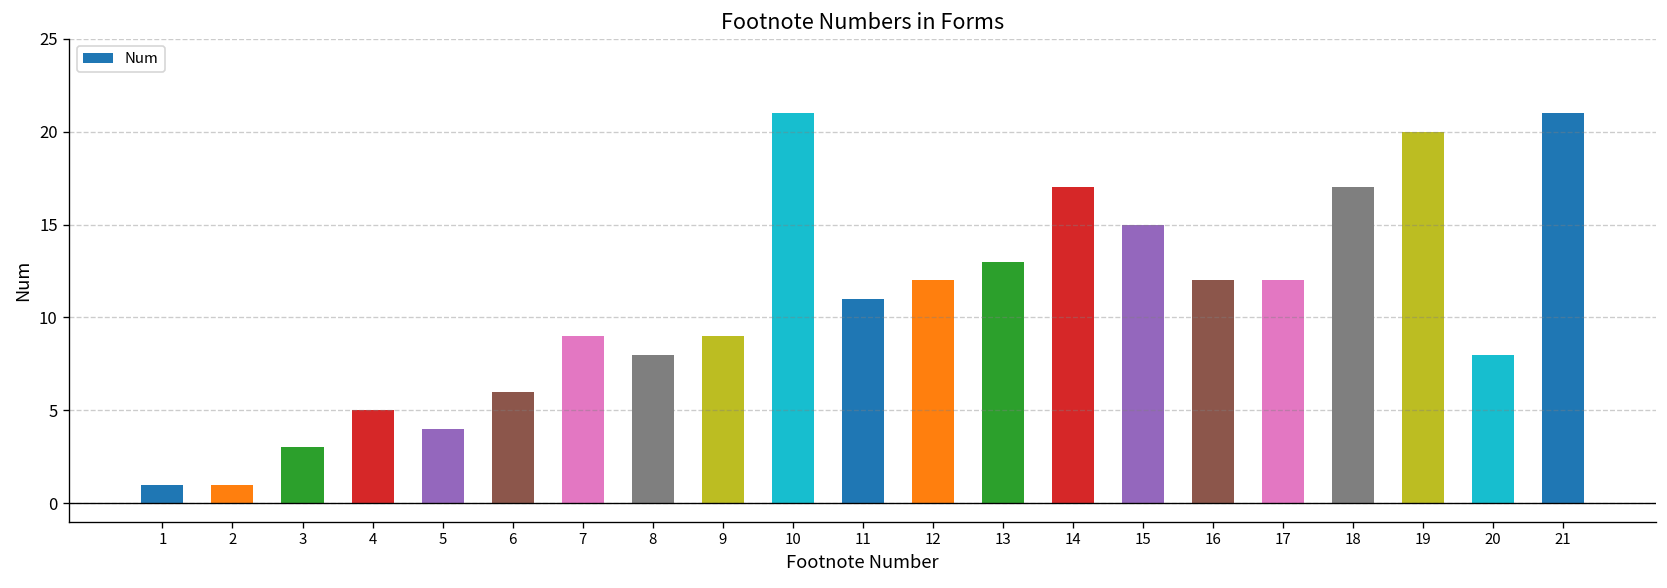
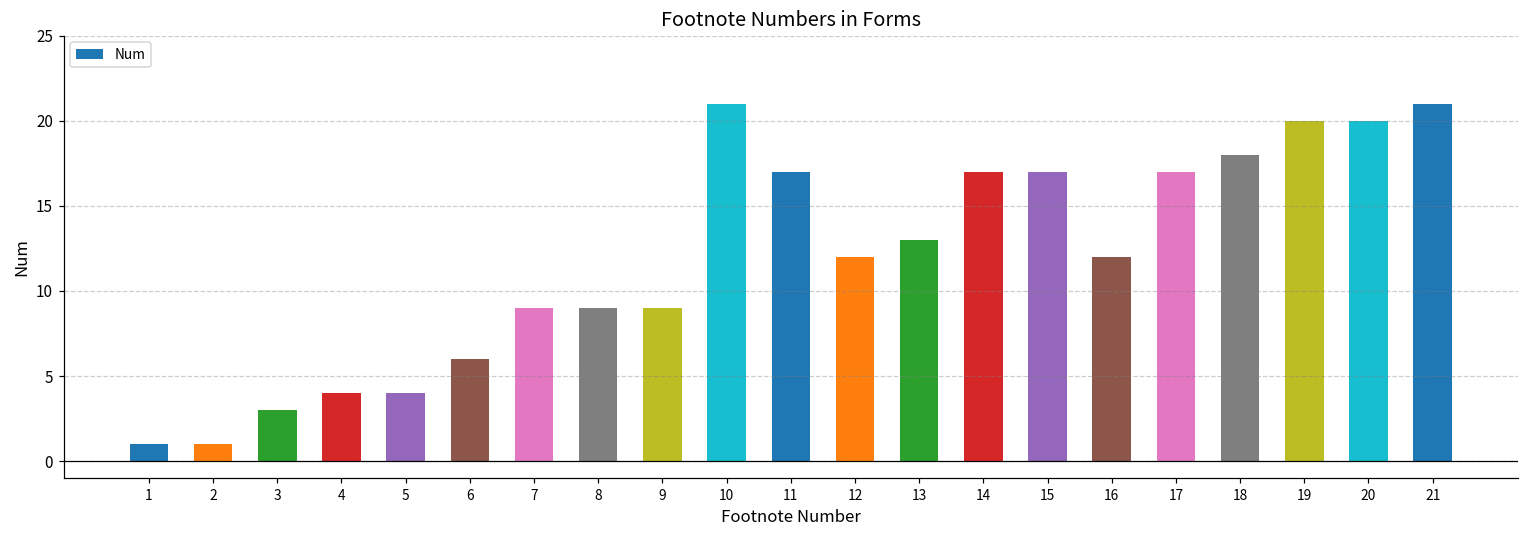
4: 5 -> 4
8: 8 -> 9
11: 11 -> 17
15: 15 -> 17
17: 12 -> 17
18: 17 -> 18
20: 8 -> 20
